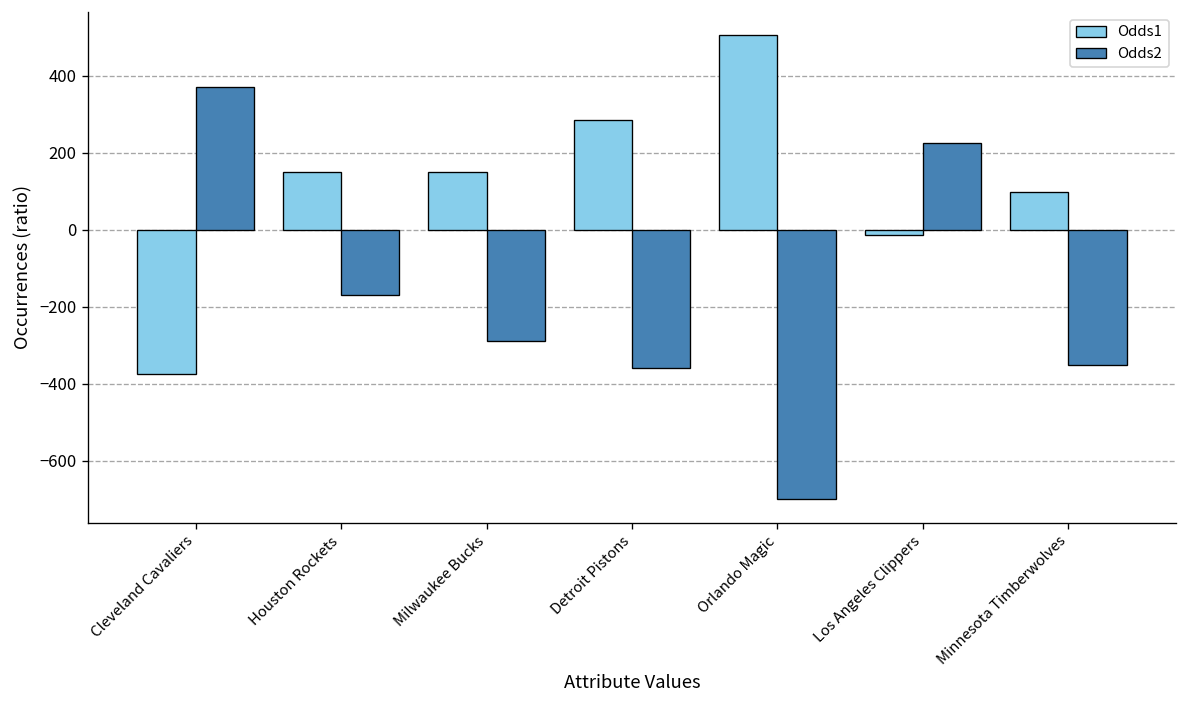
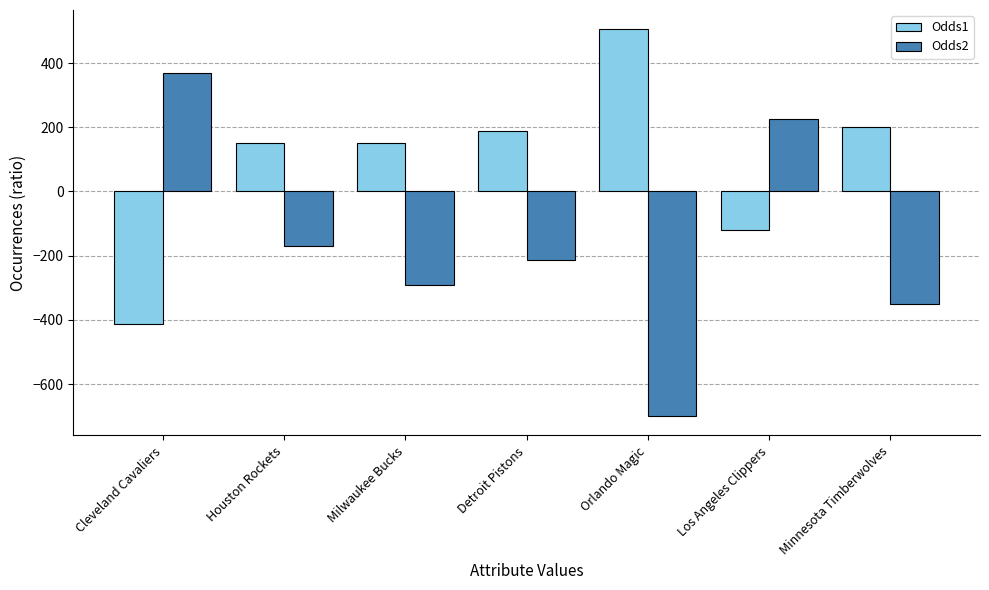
Odds1, Cleveland Cavaliers: -380 -> -410
Odds1, Detroit Pistons: 280 -> 190
Odds2, Detroit Pistons: -360 -> -220
Odds1, Los Angeles Clippers: -10 -> -120
Odds1, Minnesota Timberwolves: 100 -> 200
